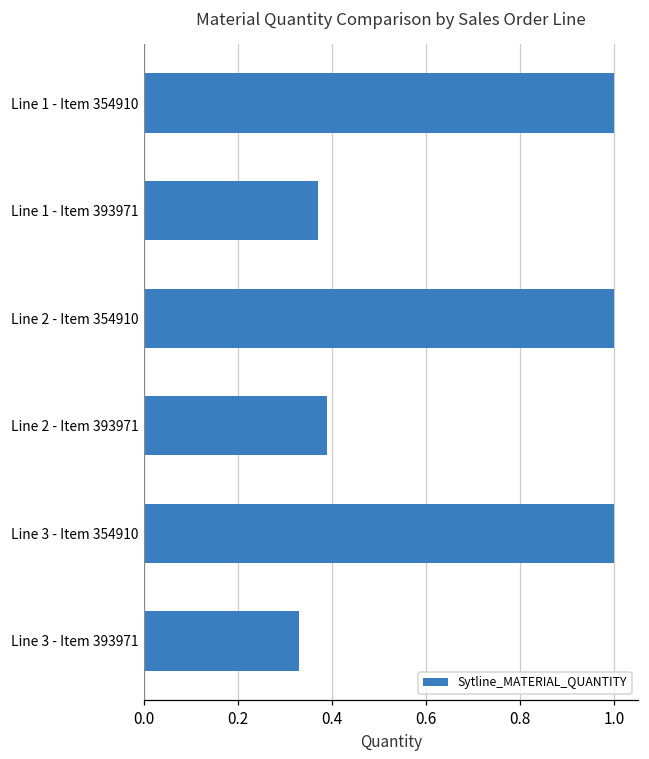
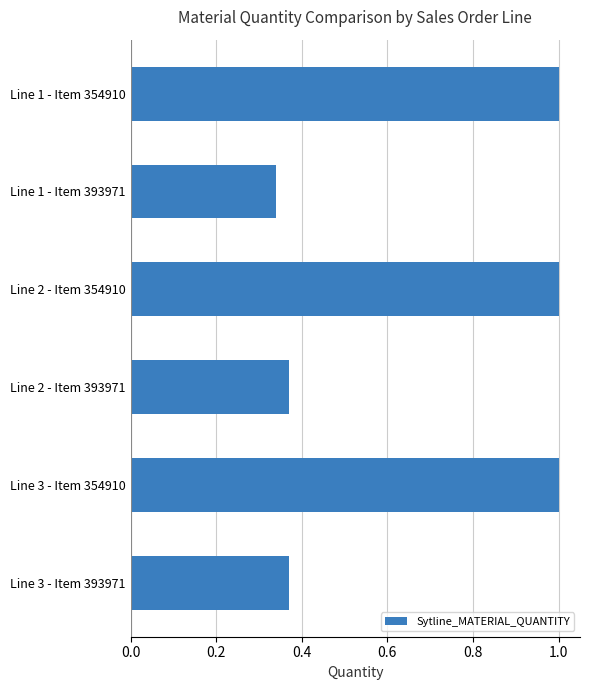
Line 1 - Item 393971: 0.37 -> 0.34
Line 2 - Item 393971: 0.39 -> 0.37
Line 3 - Item 393971: 0.33 -> 0.37
